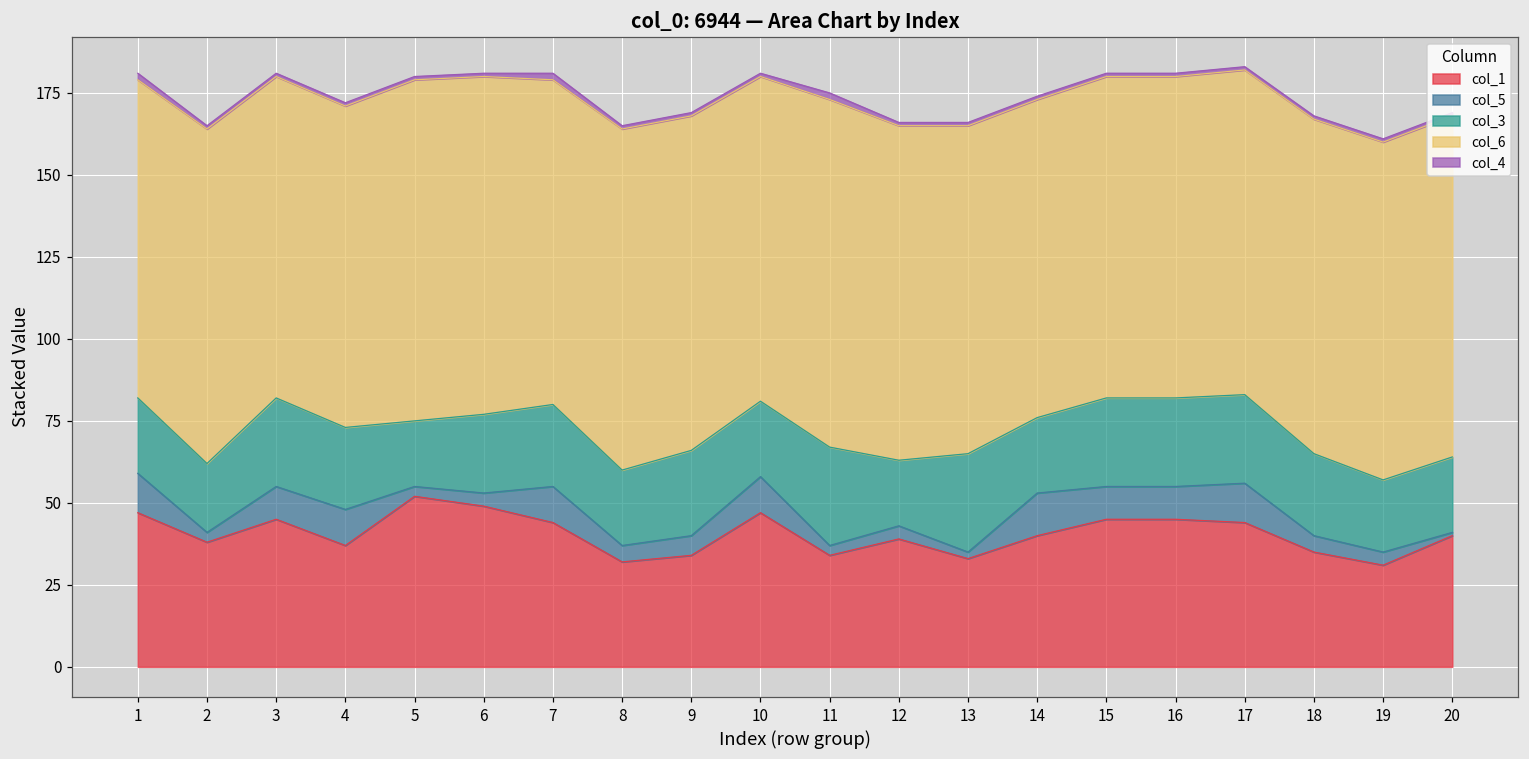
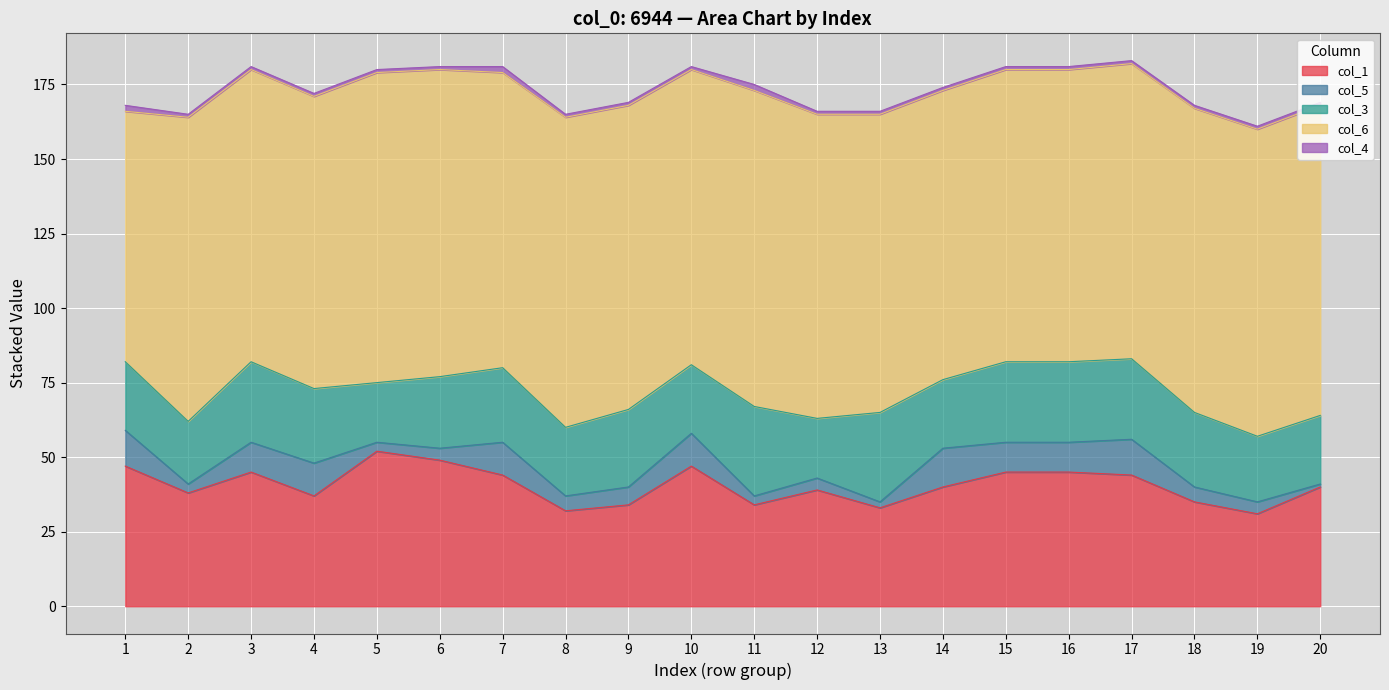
col_6, 1: 97 -> 84
